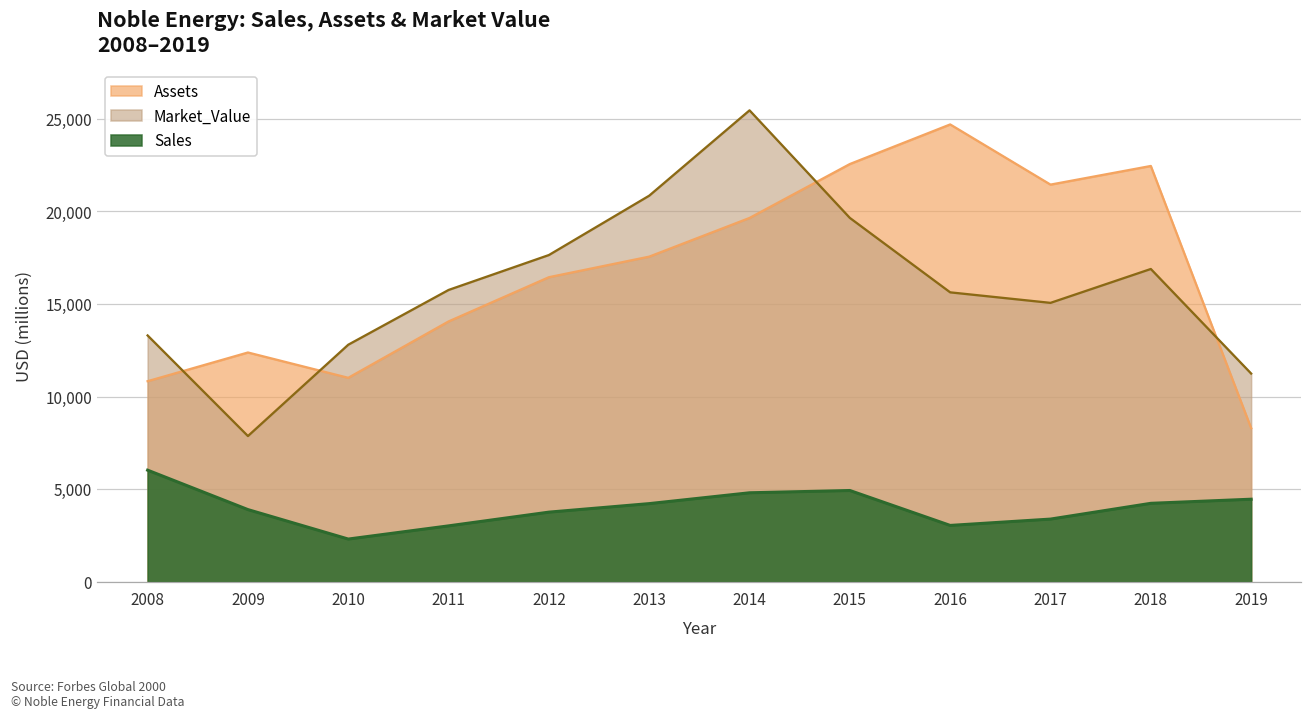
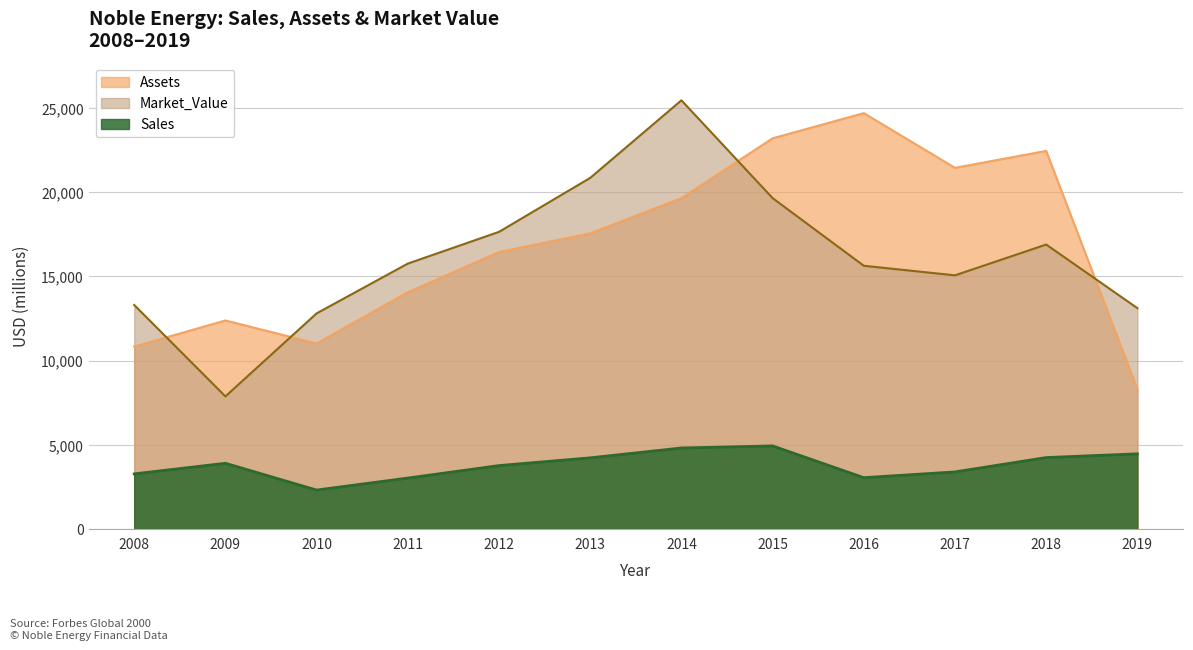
Sales, 2008: 6,000 -> 3,300
Assets, 2015: 22,600 -> 23,200
Market_Value, 2019: 11,200 -> 13,100
